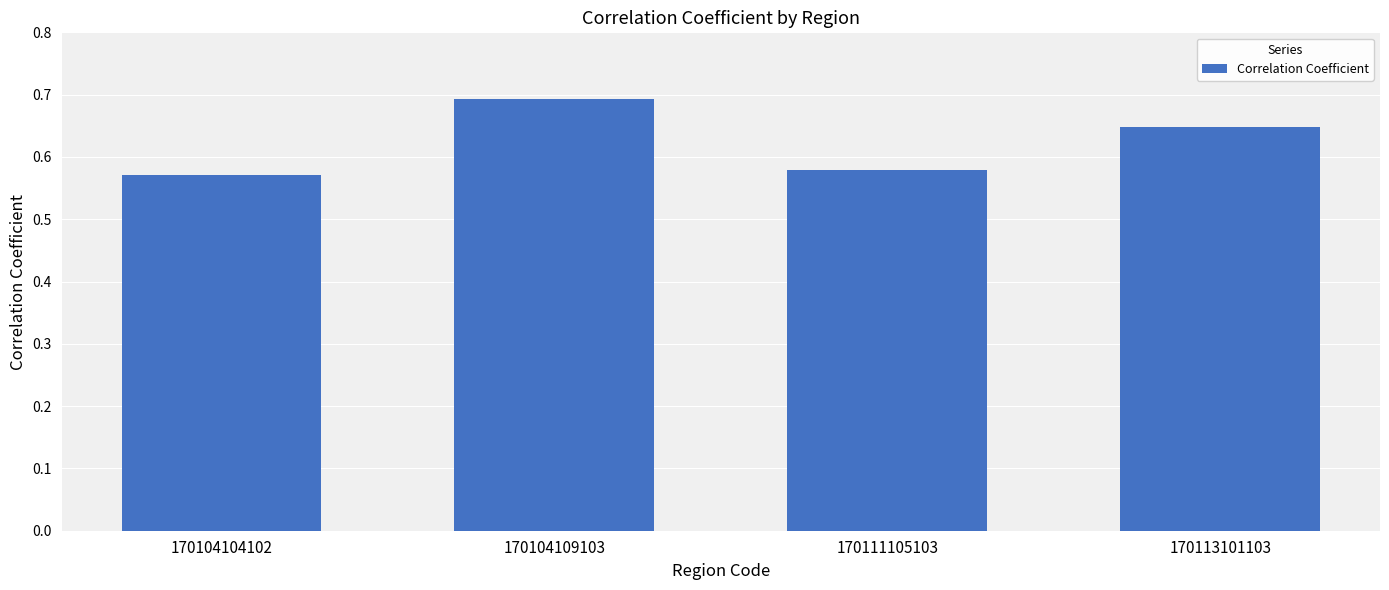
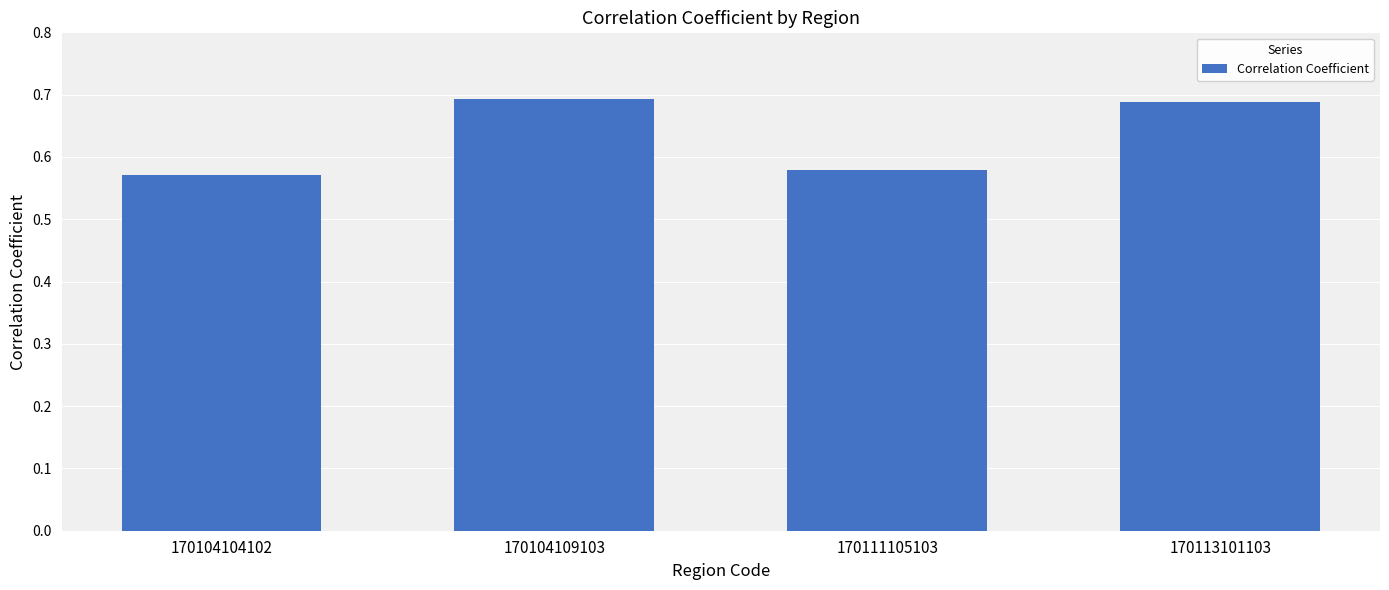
170113101103: 0.65 -> 0.69
